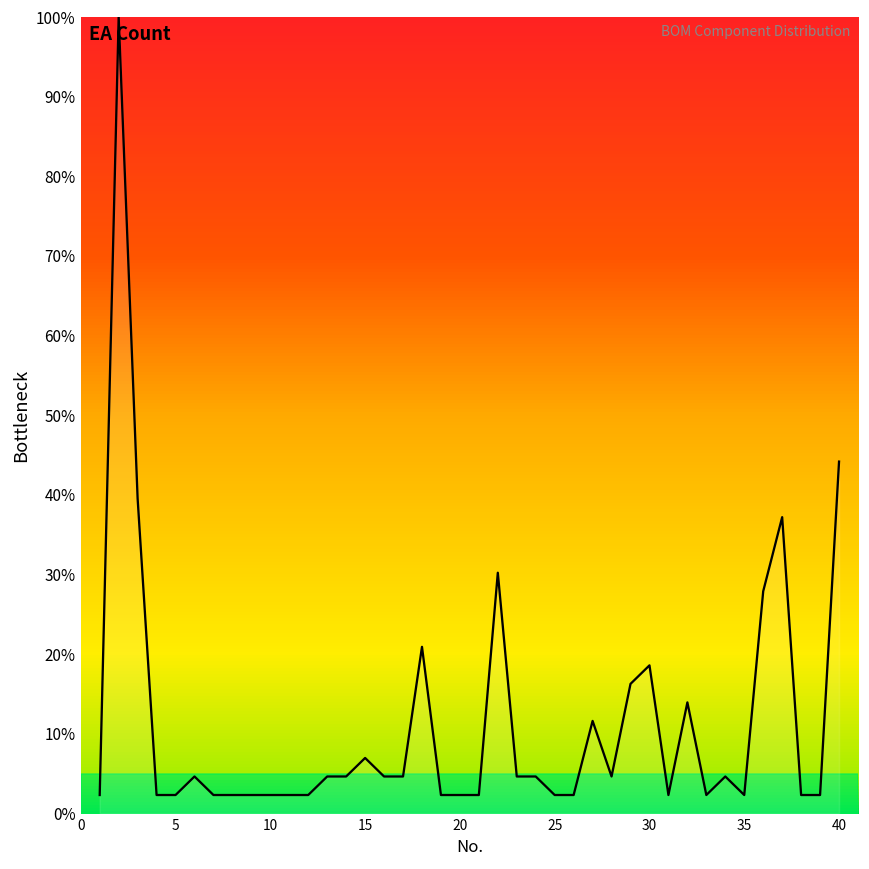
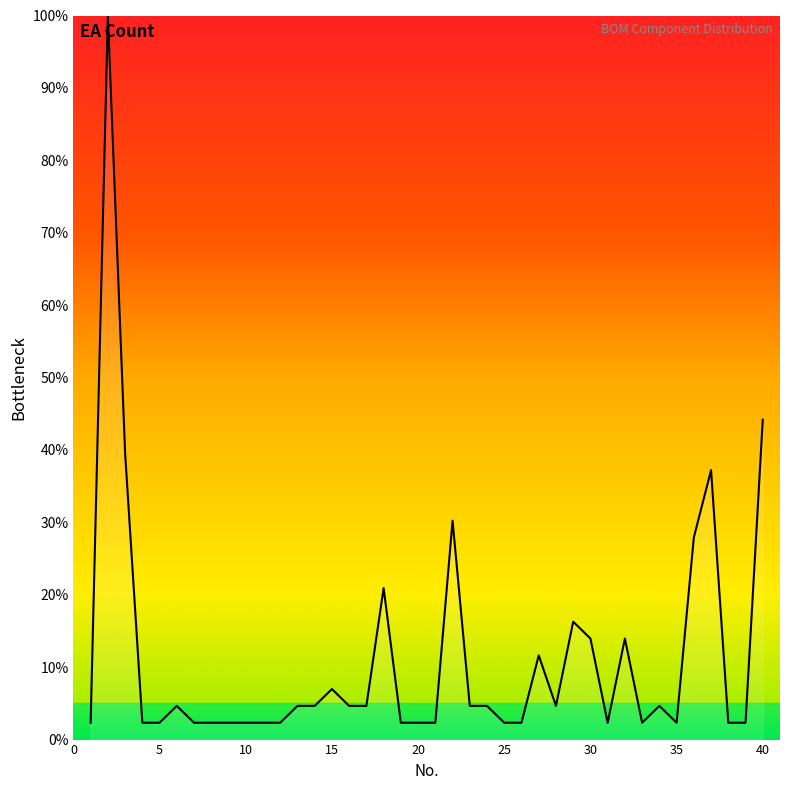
30: 19% -> 14%
